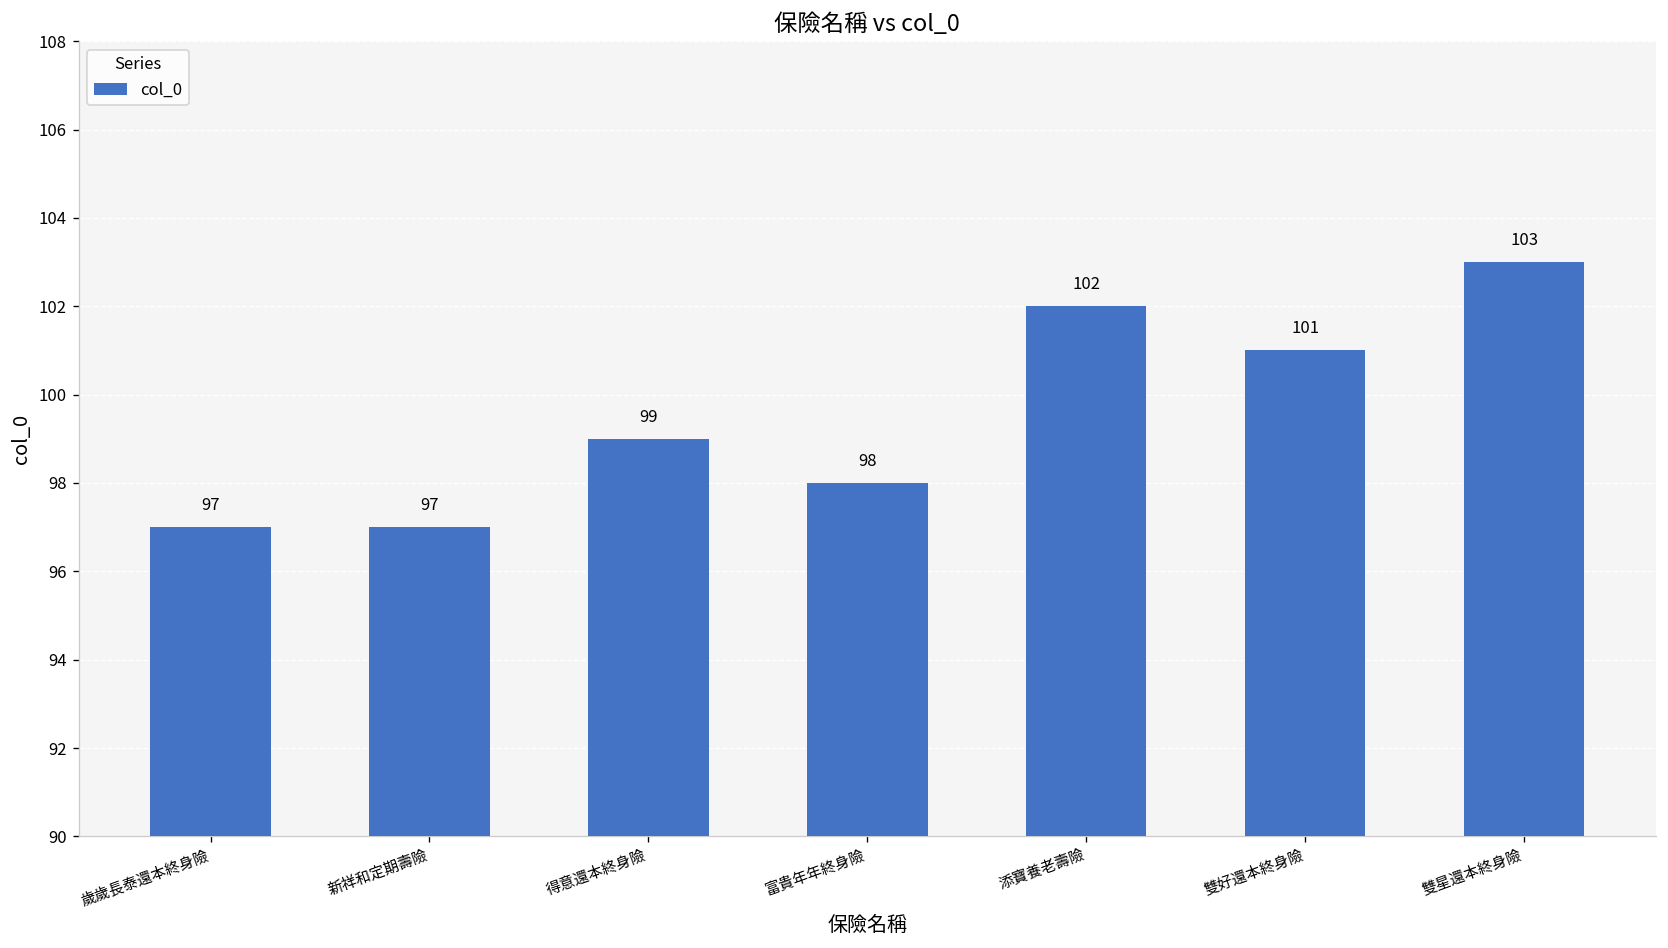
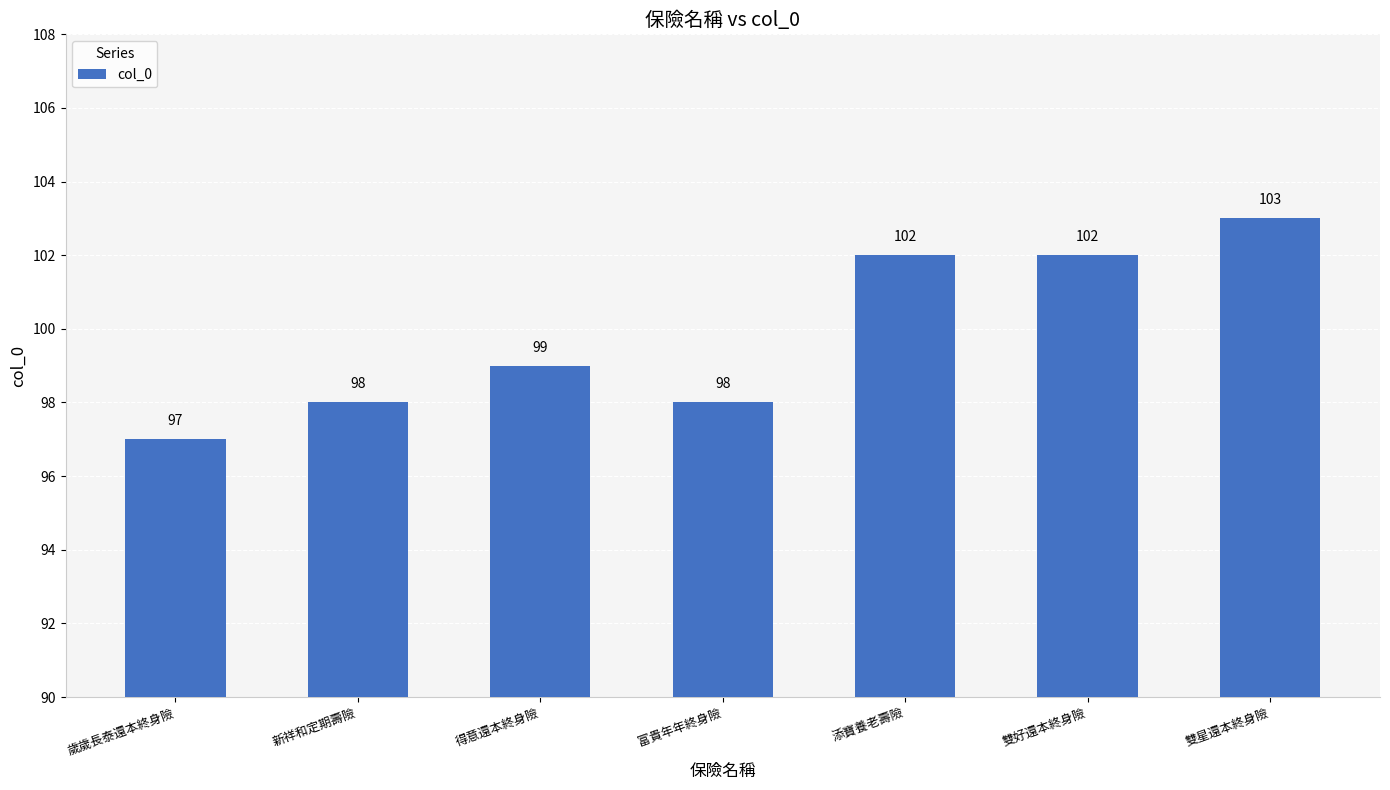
新祥和定期壽險: 97 -> 98
雙好還本終身險: 101 -> 102
